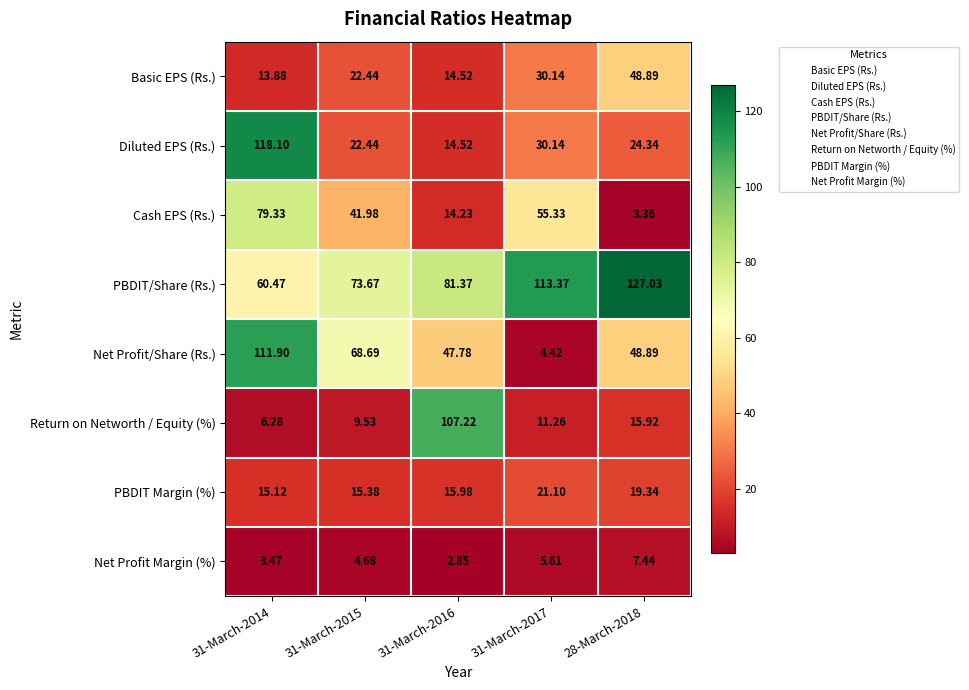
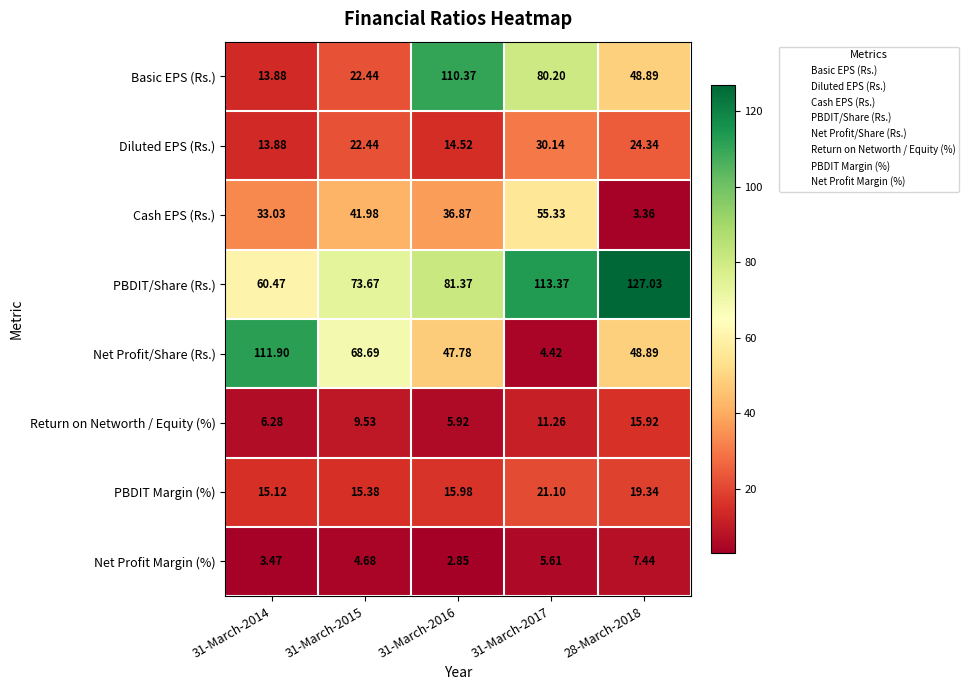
Basic EPS (Rs.), 31-March-2016: 14.52 -> 110.37
Basic EPS (Rs.), 31-March-2017: 30.14 -> 80.20
Diluted EPS (Rs.), 31-March-2014: 118.10 -> 13.88
Cash EPS (Rs.), 31-March-2014: 79.33 -> 33.03
Cash EPS (Rs.), 31-March-2016: 14.23 -> 36.87
Return on Networth / Equity (%), 31-March-2016: 107.22 -> 5.92
